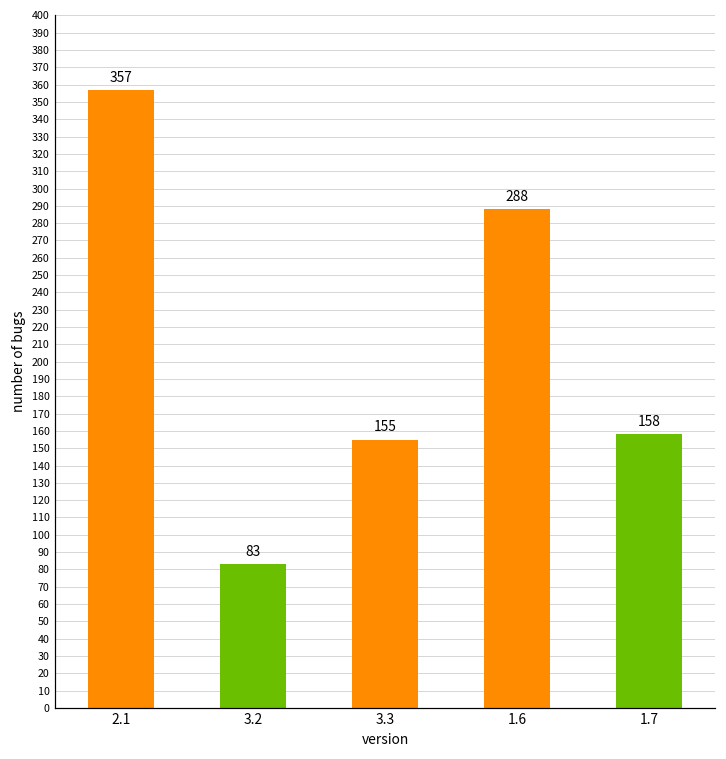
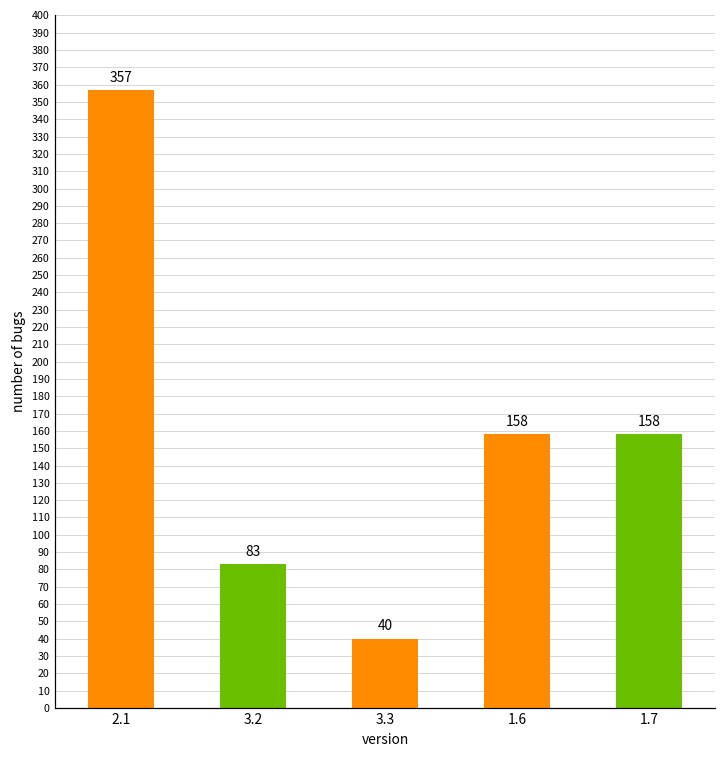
3.3: 155 -> 40
1.6: 288 -> 158
